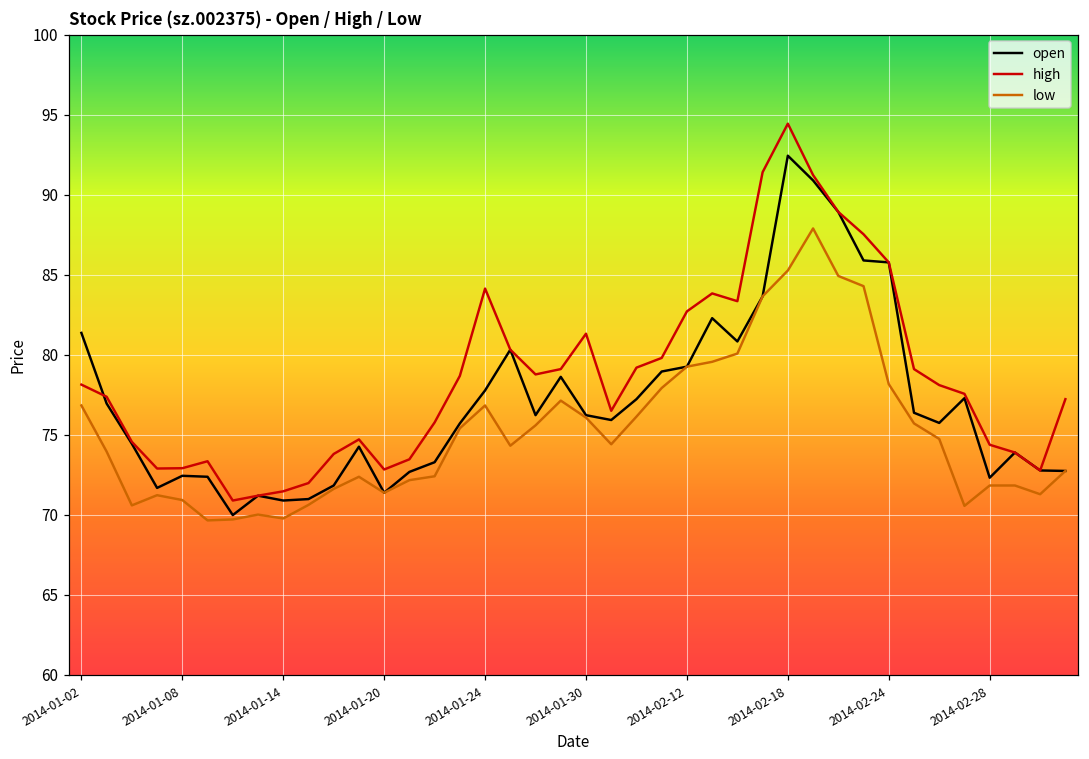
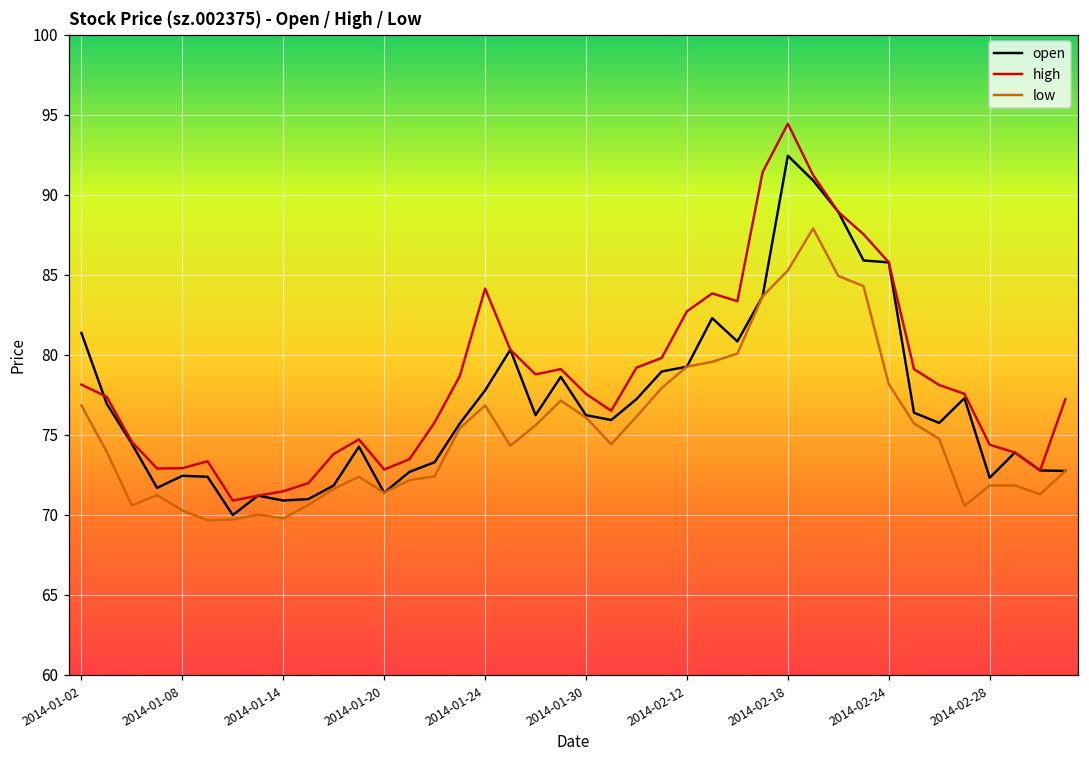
low, 2014-01-08: 70.9 -> 70.3
high, 2014-01-30: 81.3 -> 77.6
